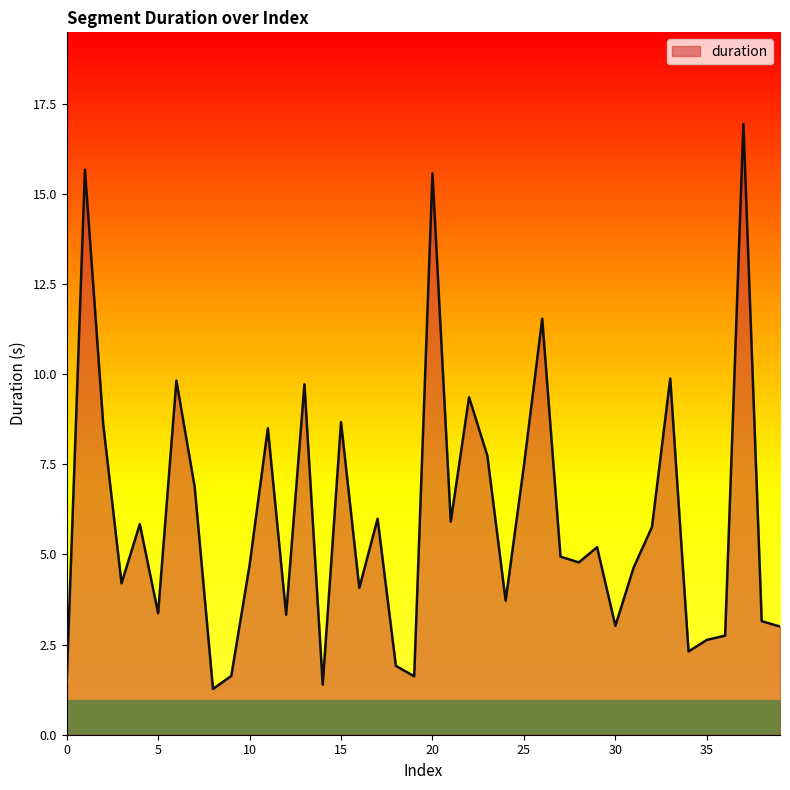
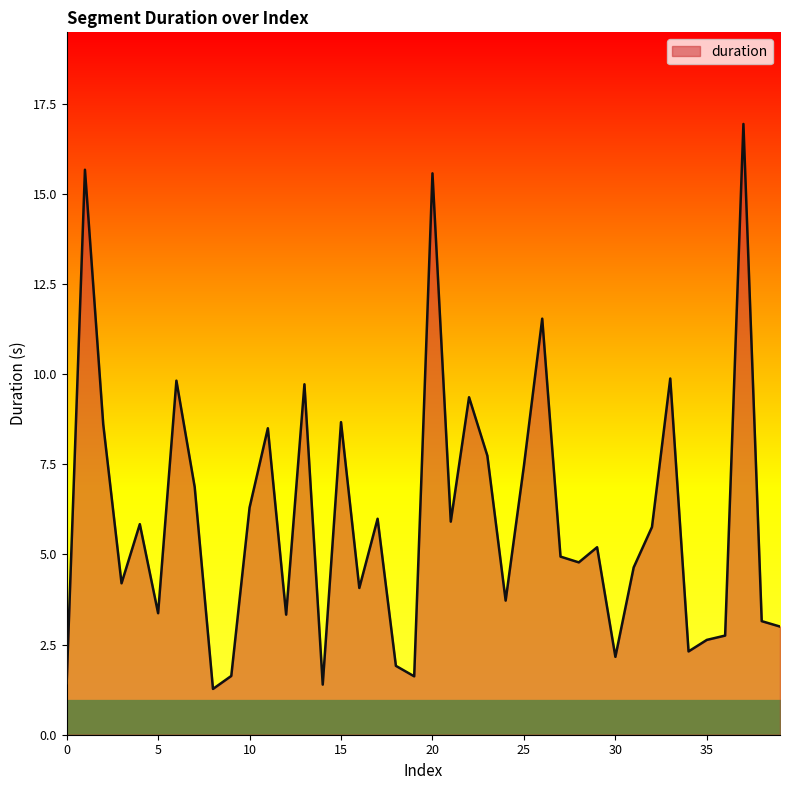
10: 4.7 -> 6.3
30: 3.0 -> 2.2
